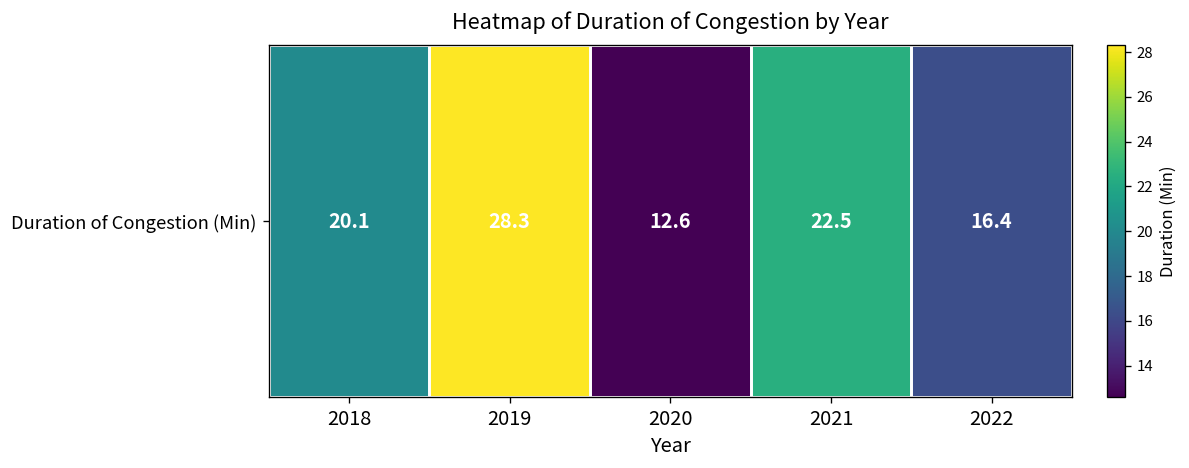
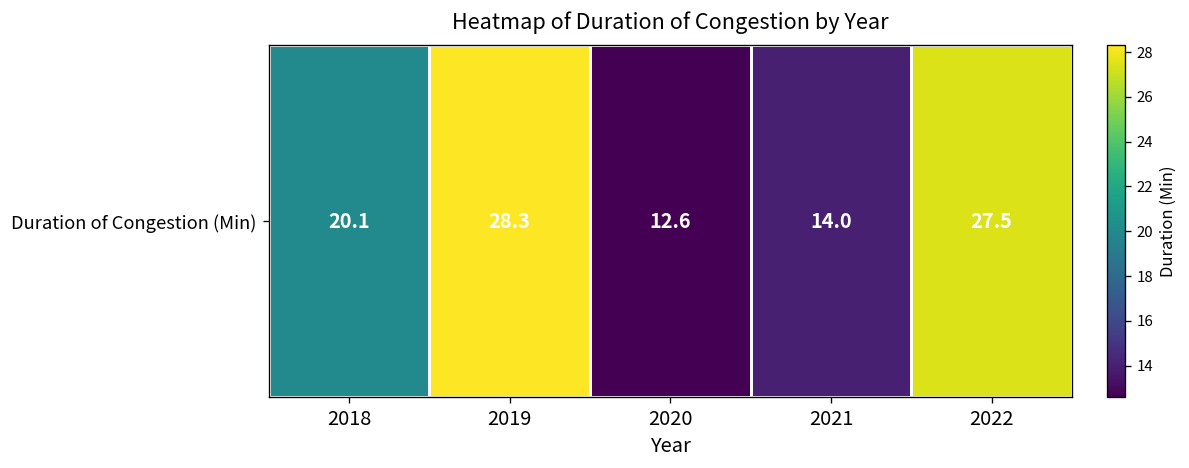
Duration of Congestion (Min), 2021: 22.5 -> 14.0
Duration of Congestion (Min), 2022: 16.4 -> 27.5
